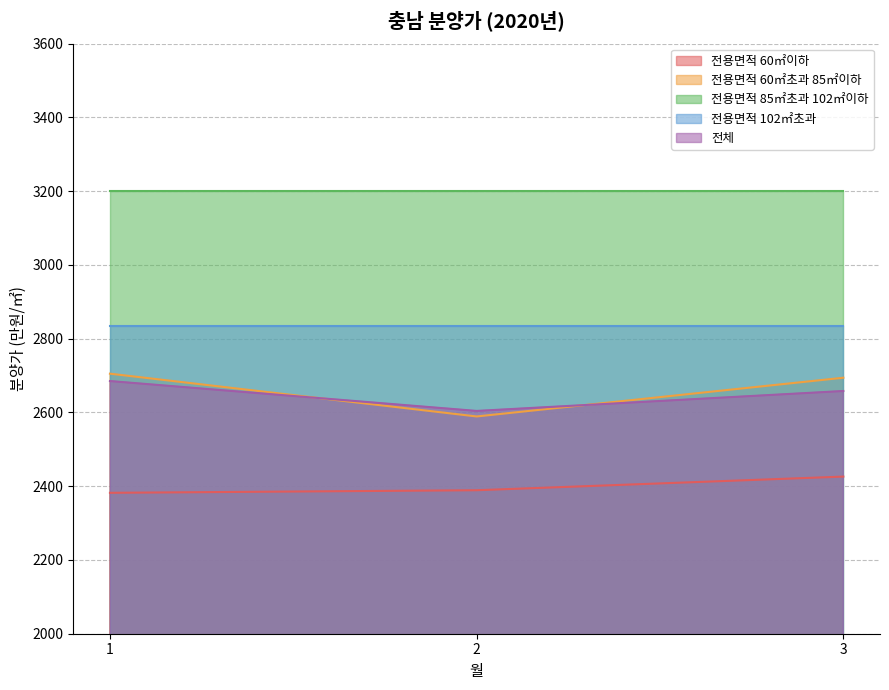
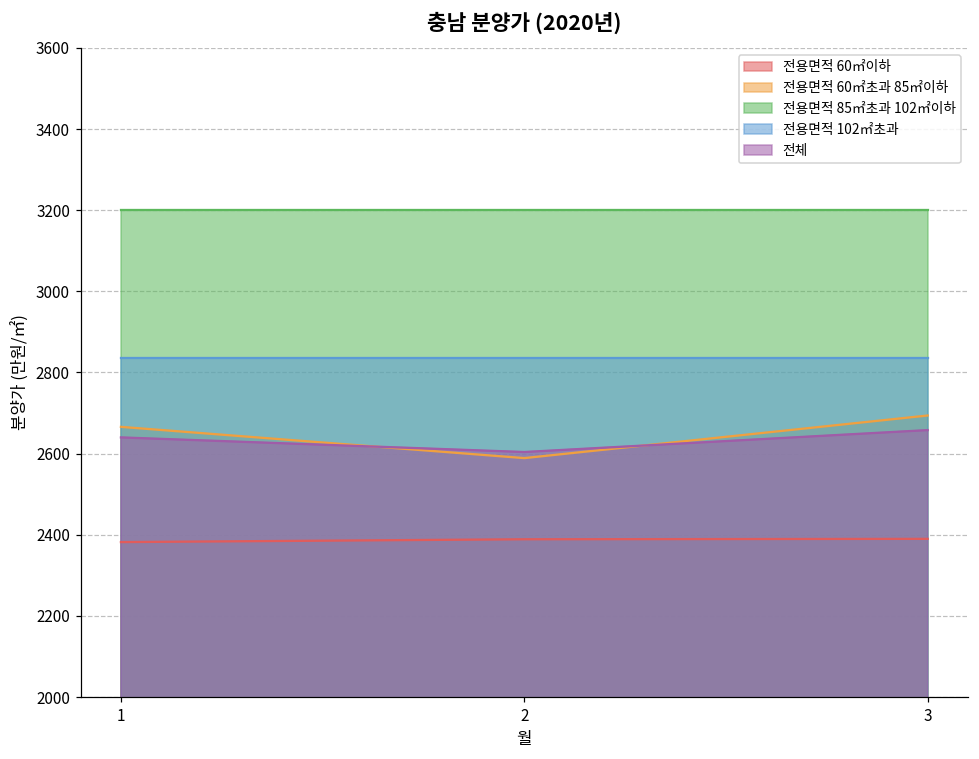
전용면적 60㎡초과 85㎡이하, 1: 2710 -> 2670
전체, 1: 2690 -> 2640
전용면적 60㎡이하, 3: 2430 -> 2390
